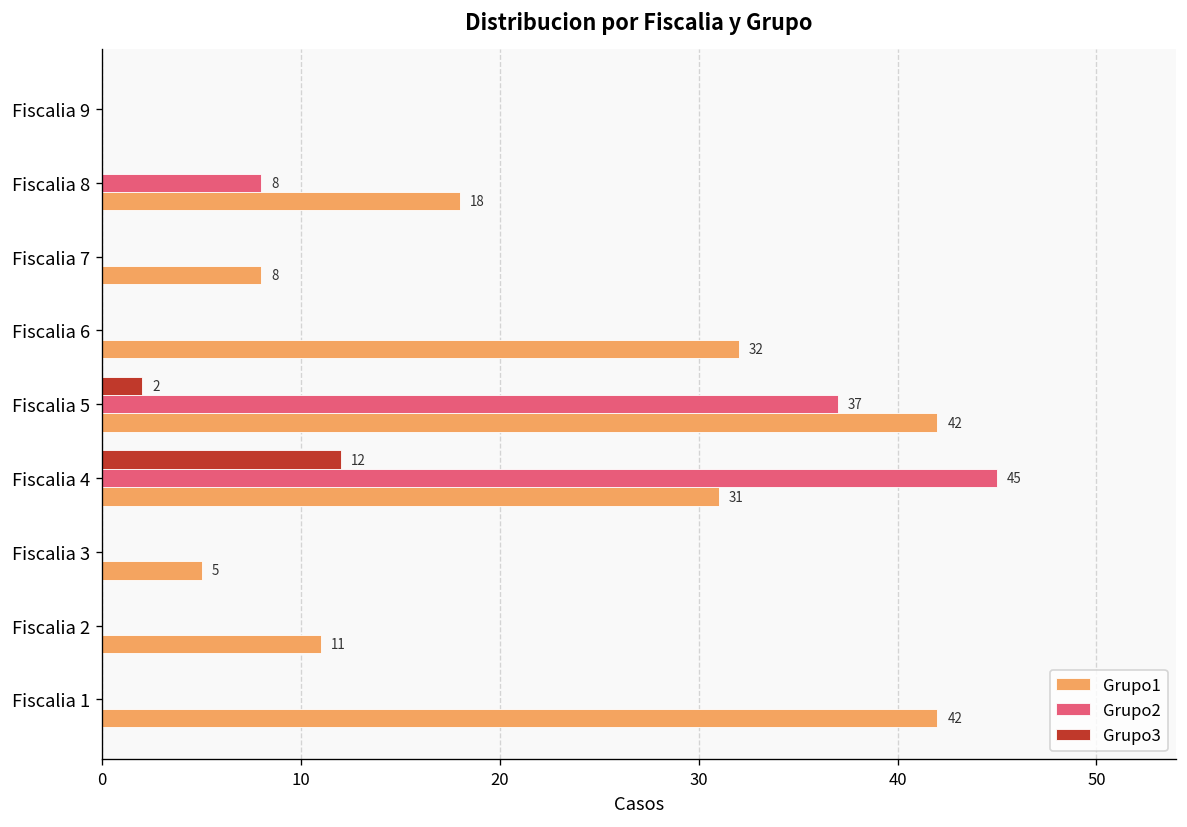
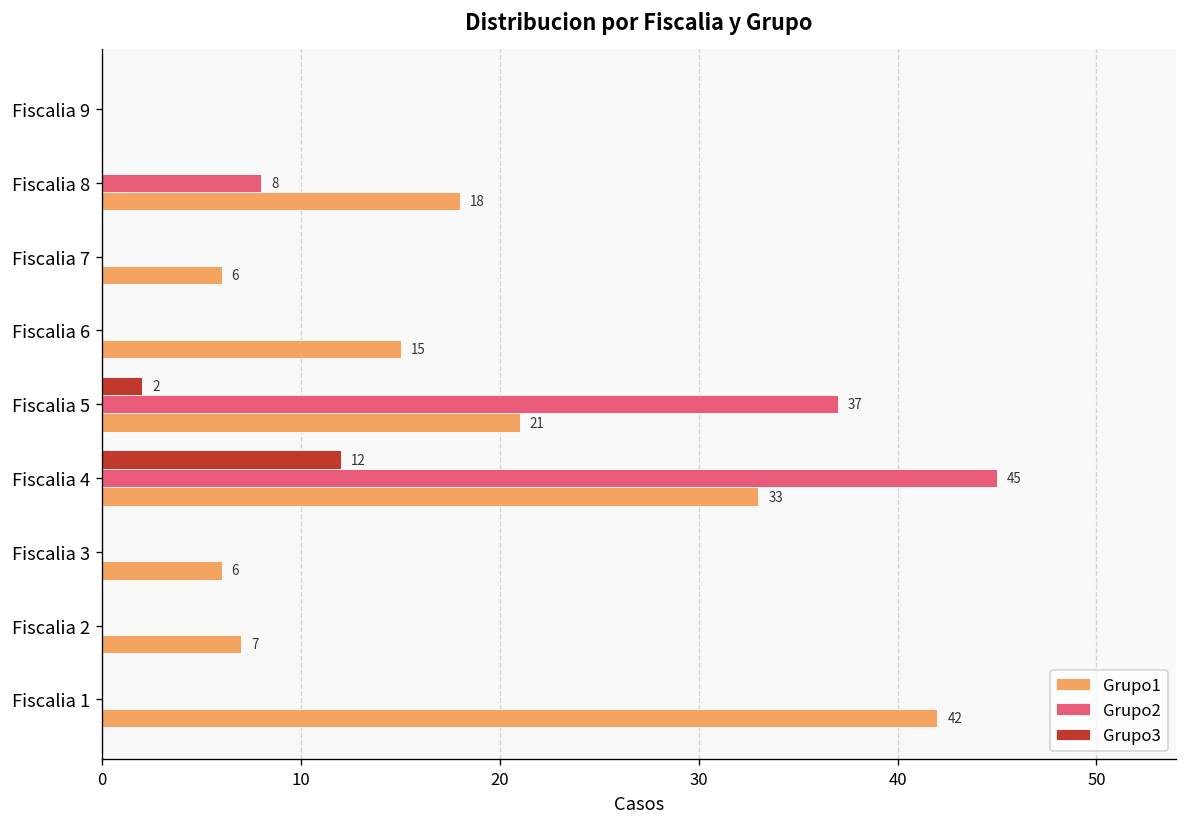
Grupo1, Fiscalia 7: 8 -> 6
Grupo1, Fiscalia 6: 32 -> 15
Grupo1, Fiscalia 5: 42 -> 21
Grupo1, Fiscalia 4: 31 -> 33
Grupo1, Fiscalia 3: 5 -> 6
Grupo1, Fiscalia 2: 11 -> 7
